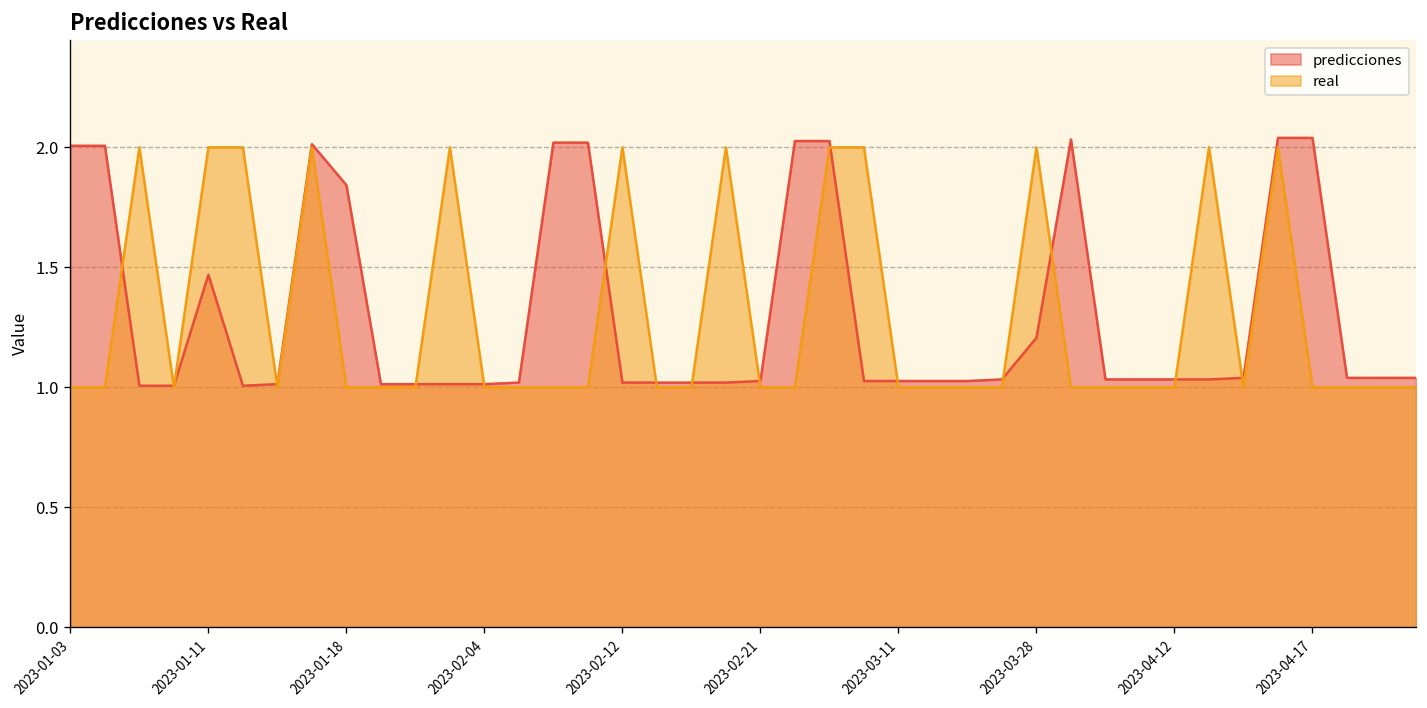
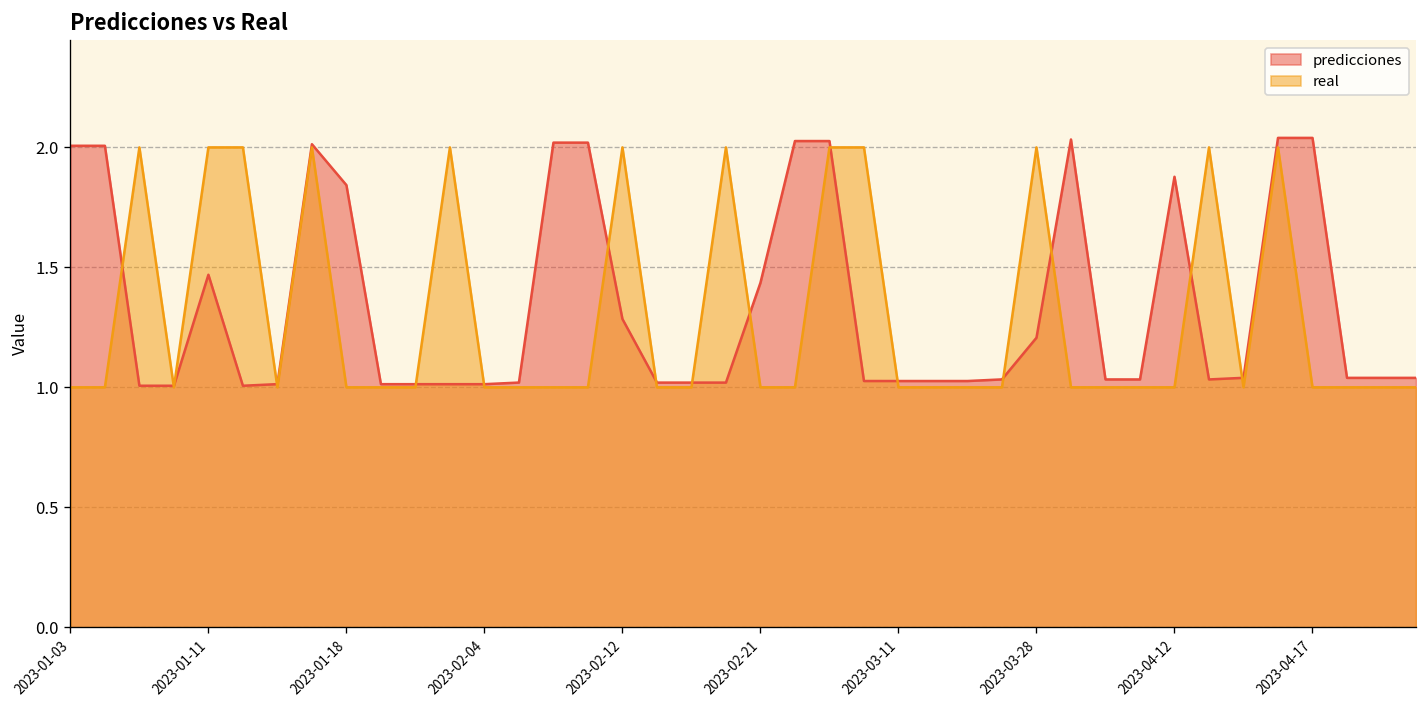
predicciones, 2023-02-12: 1.02 -> 1.28
predicciones, 2023-02-21: 1.03 -> 1.44
predicciones, 2023-04-12: 1.03 -> 1.88
